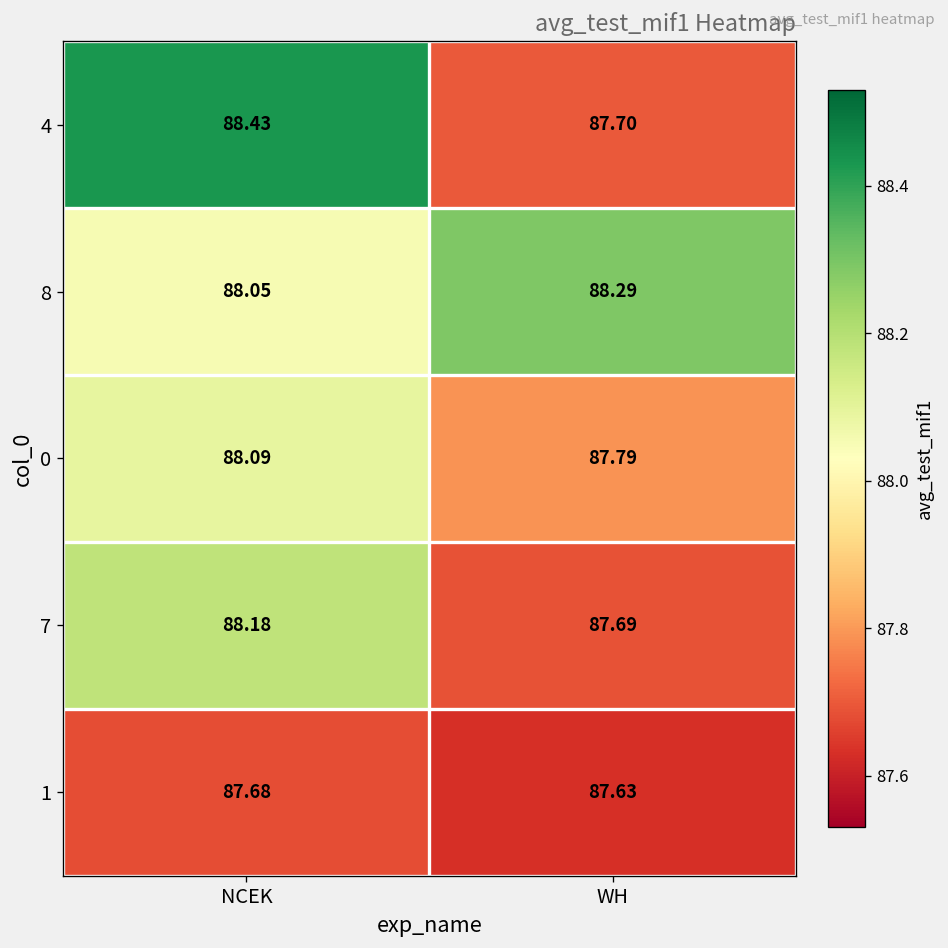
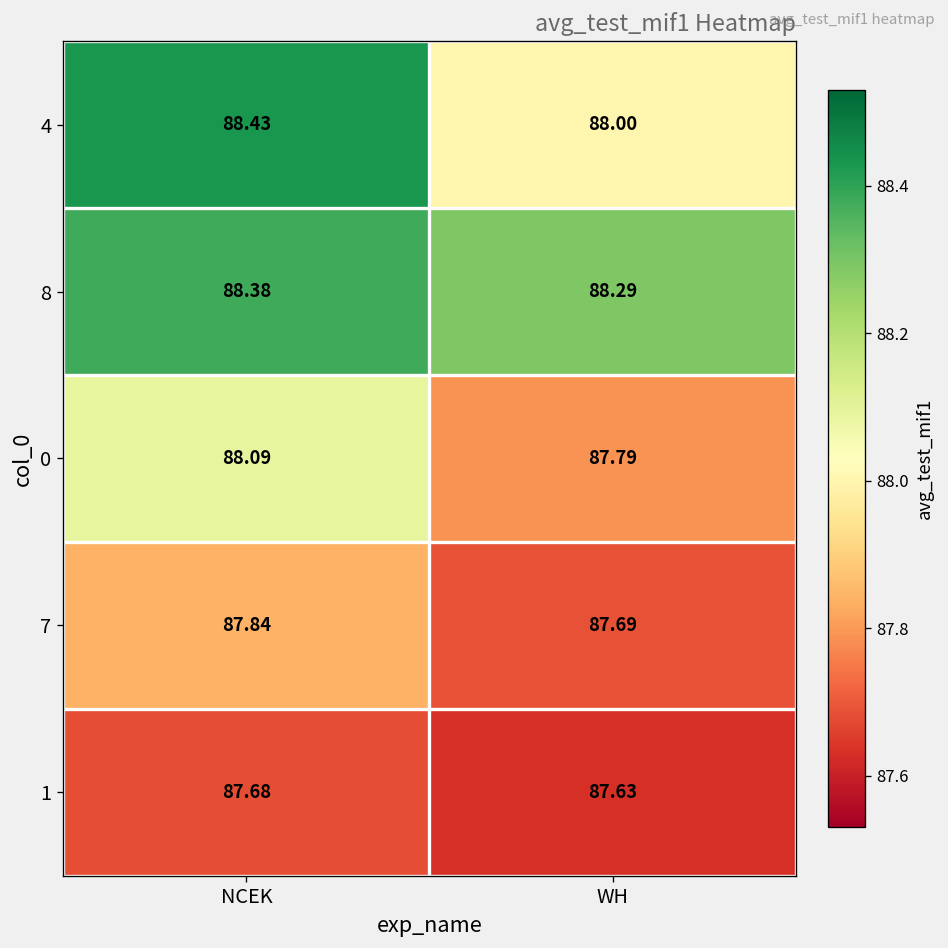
4, WH: 87.70 -> 88.00
8, NCEK: 88.05 -> 88.38
7, NCEK: 88.18 -> 87.84
